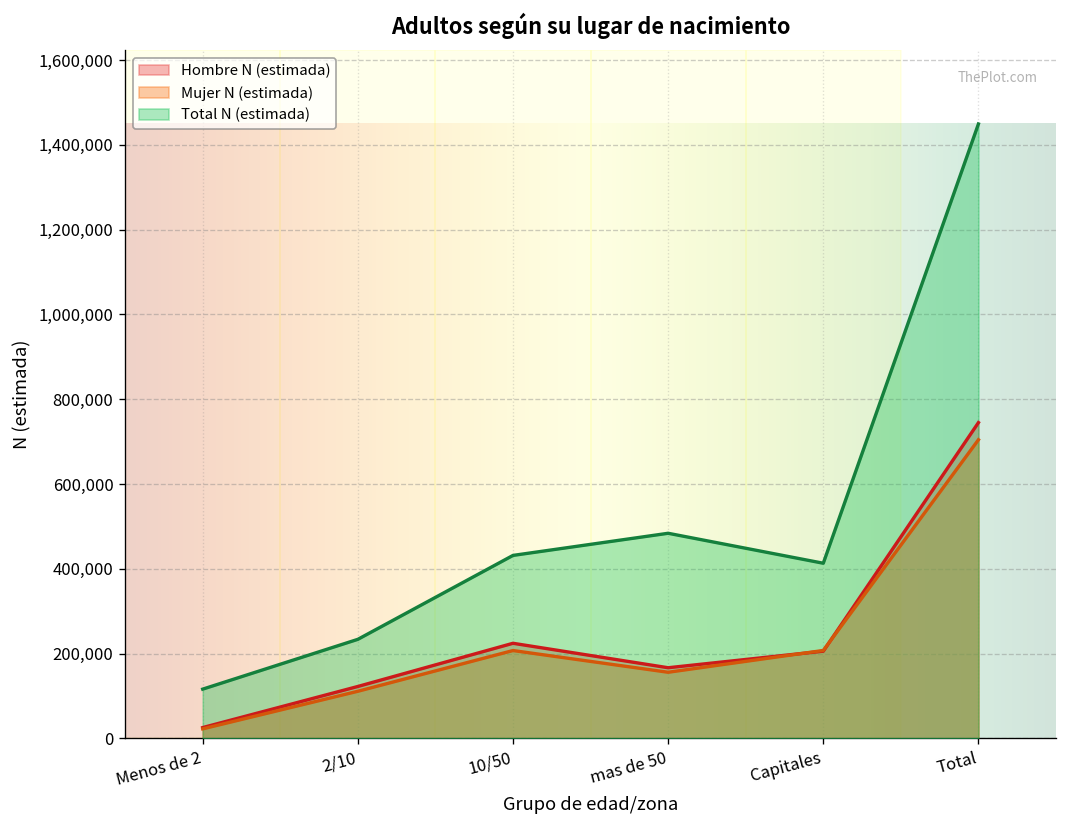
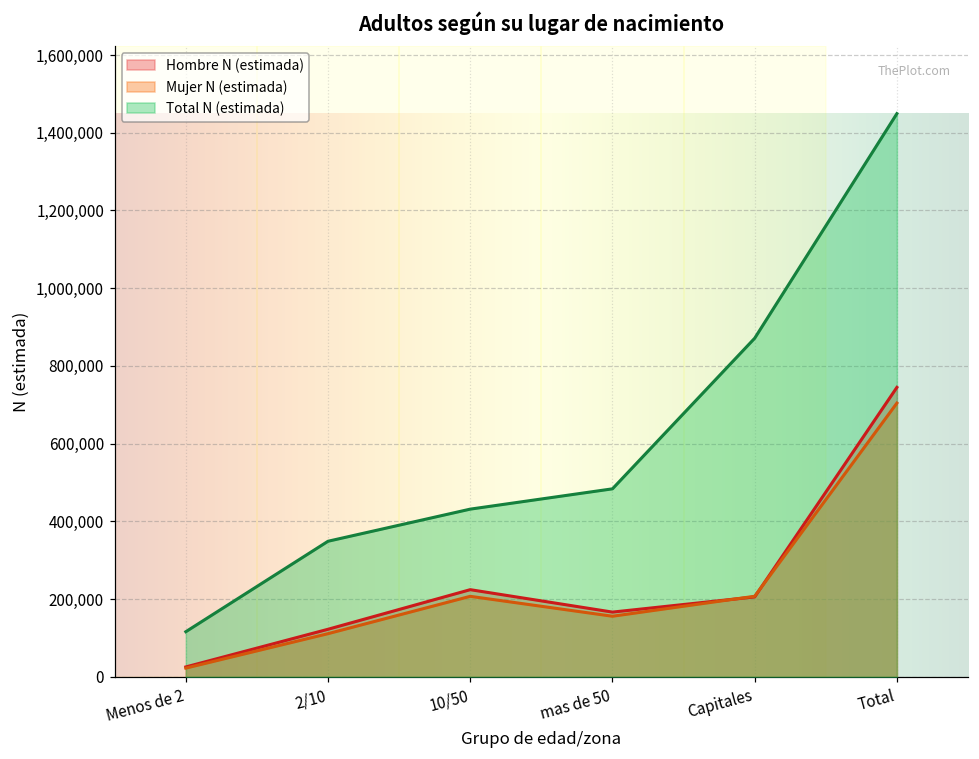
Total N (estimada), 2/10: 230,000 -> 350,000
Total N (estimada), Capitales: 410,000 -> 870,000
